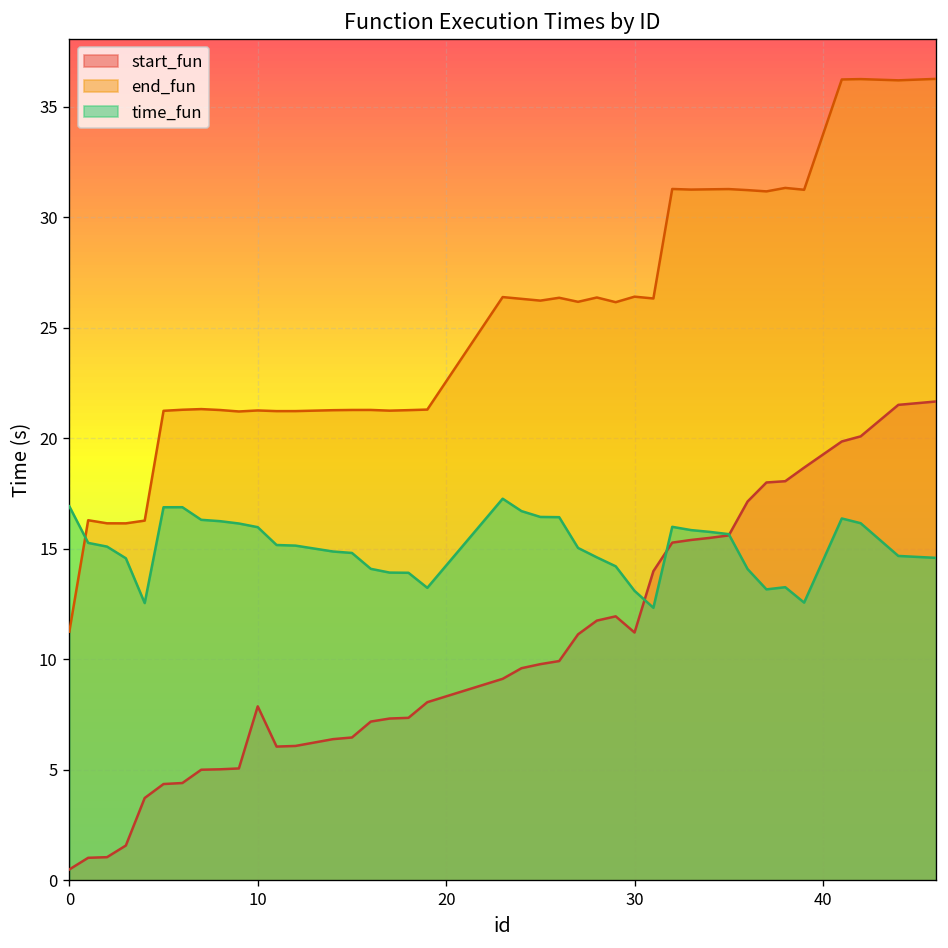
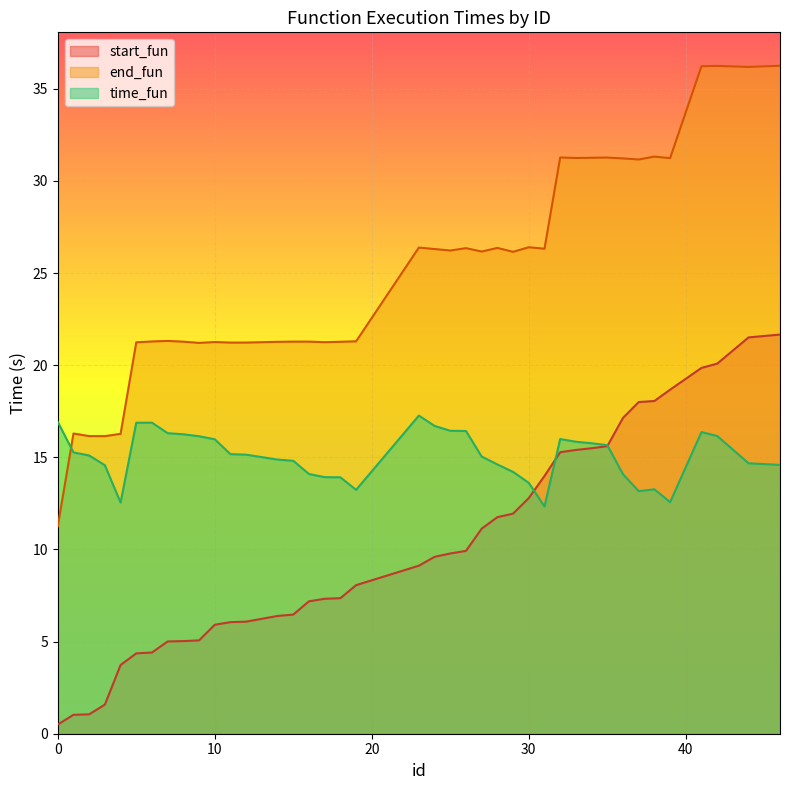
start_fun, 10: 7.9 -> 5.9
start_fun, 30: 11.2 -> 12.8
time_fun, 30: 13.1 -> 13.6
